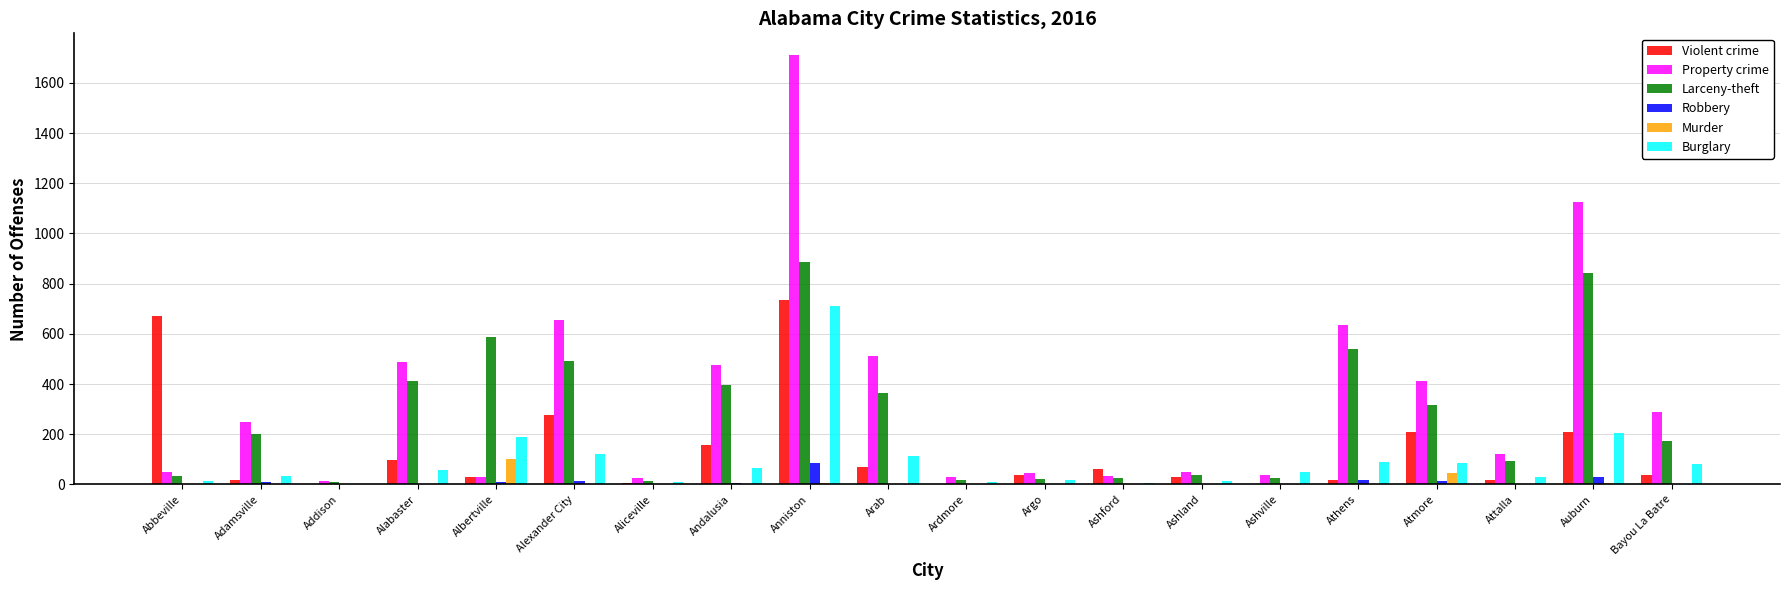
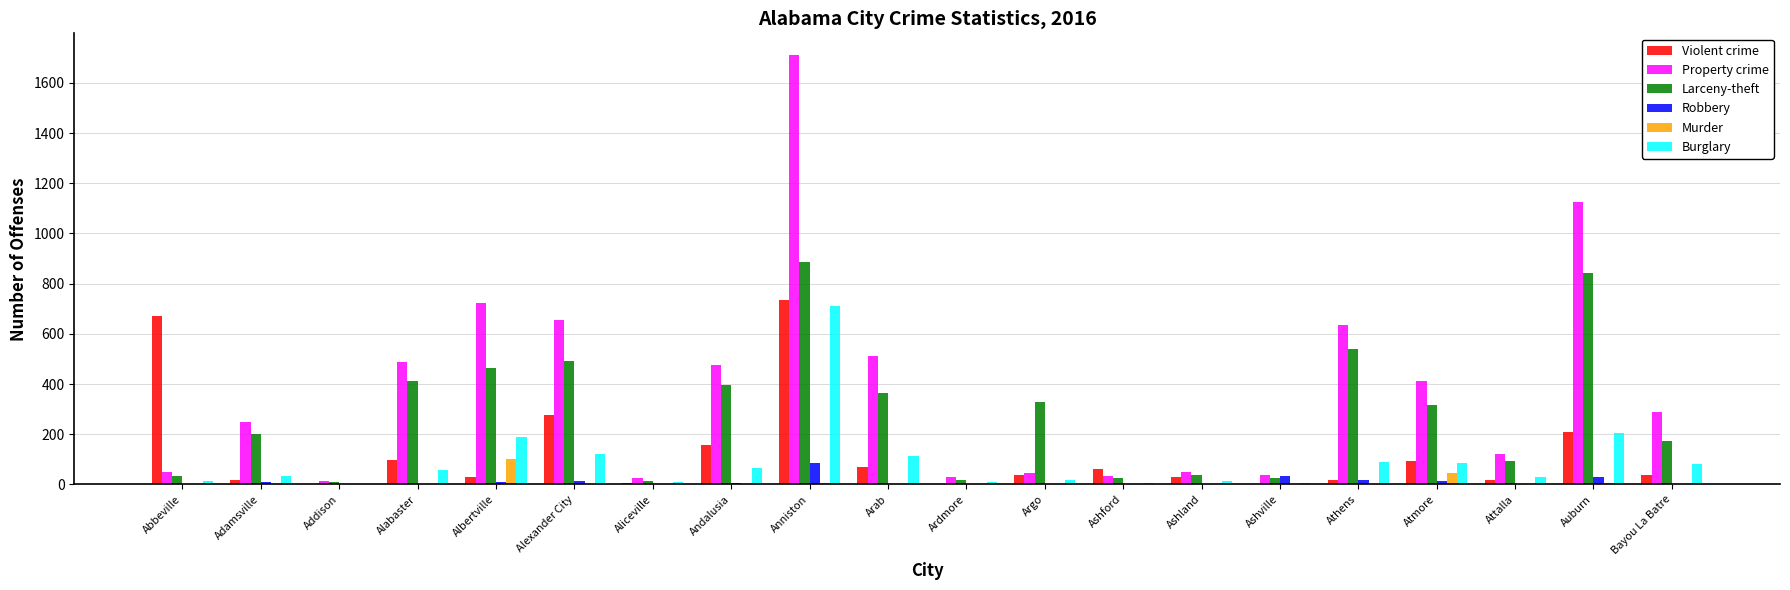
Property crime, Albertville: 30 -> 720
Larceny-theft, Albertville: 590 -> 460
Larceny-theft, Argo: 20 -> 330
Robbery, Ashville: 0 -> 30
Burglary, Ashville: 50 -> 10
Violent crime, Atmore: 210 -> 90
